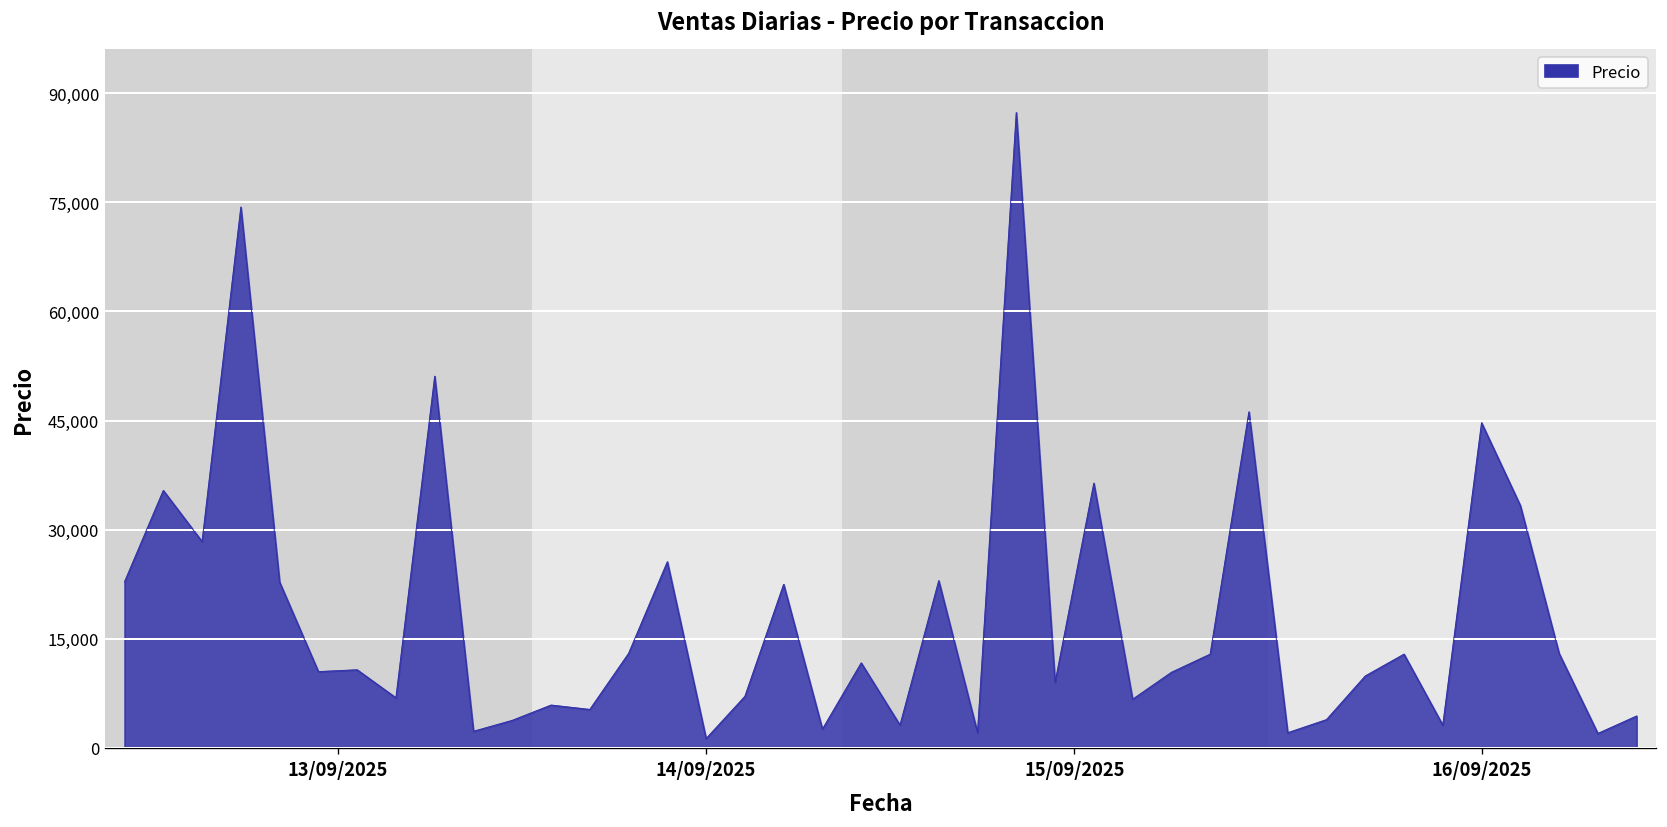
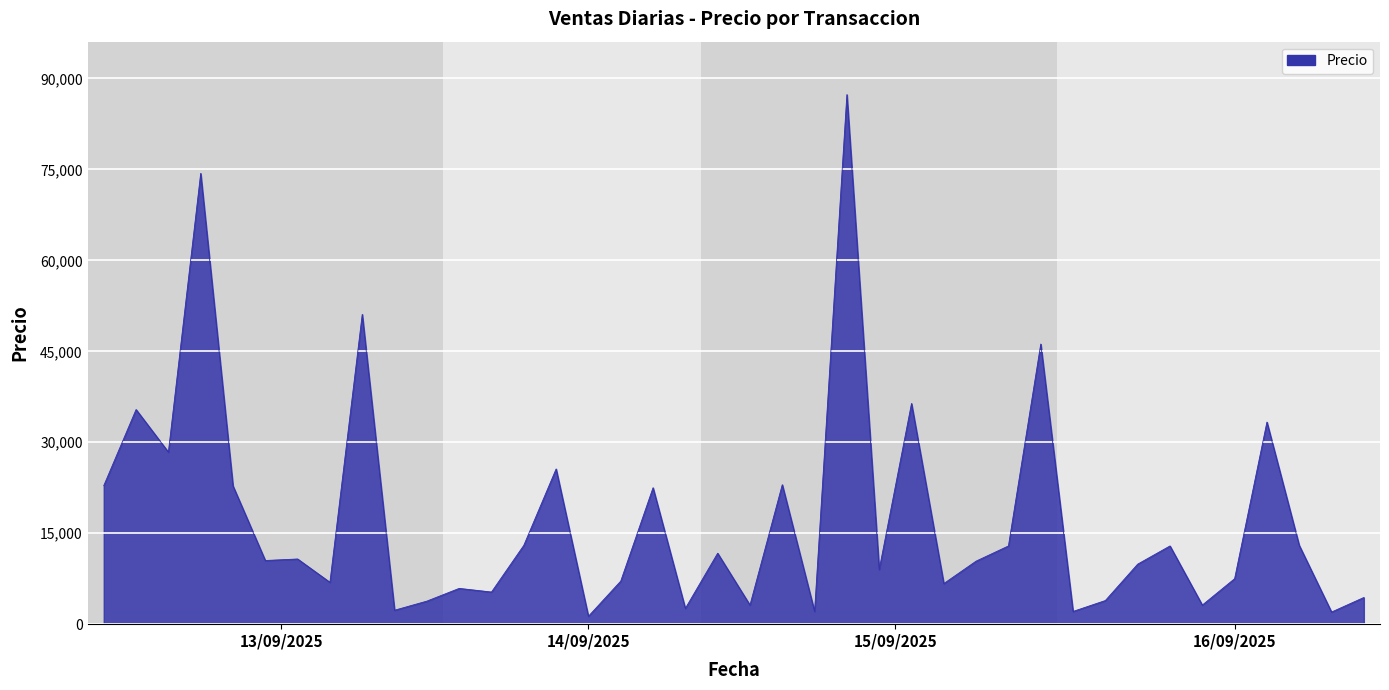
16/09/2025: 45,000 -> 8,000
